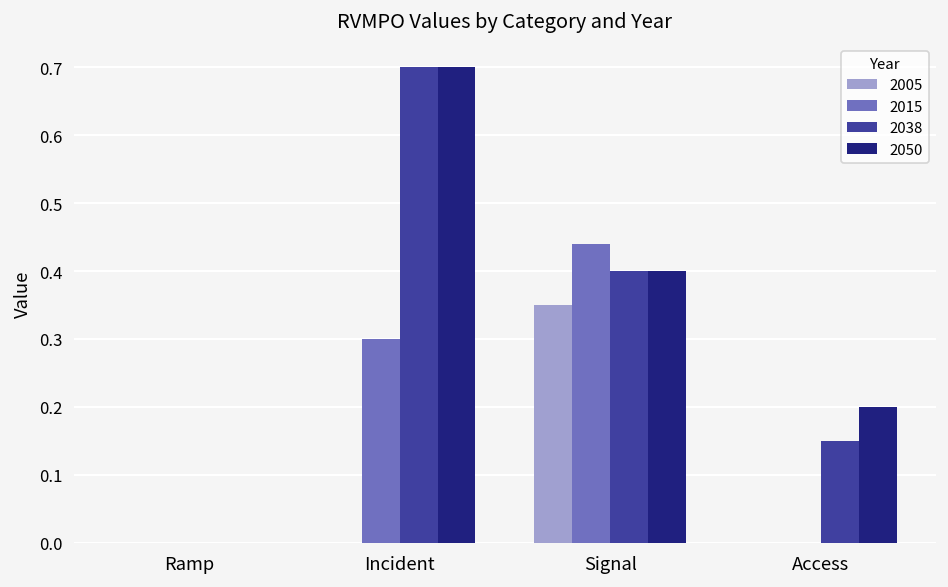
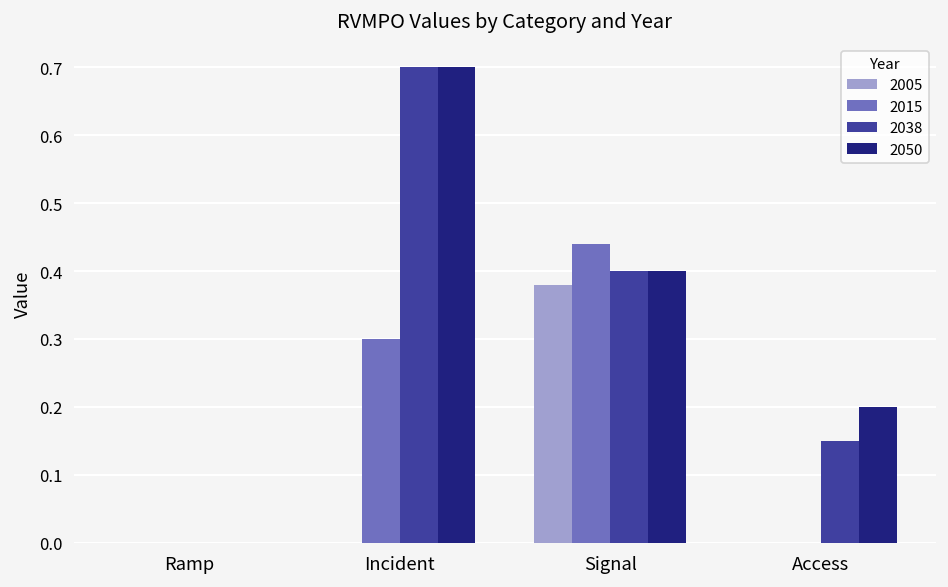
2005, Signal: 0.35 -> 0.38
